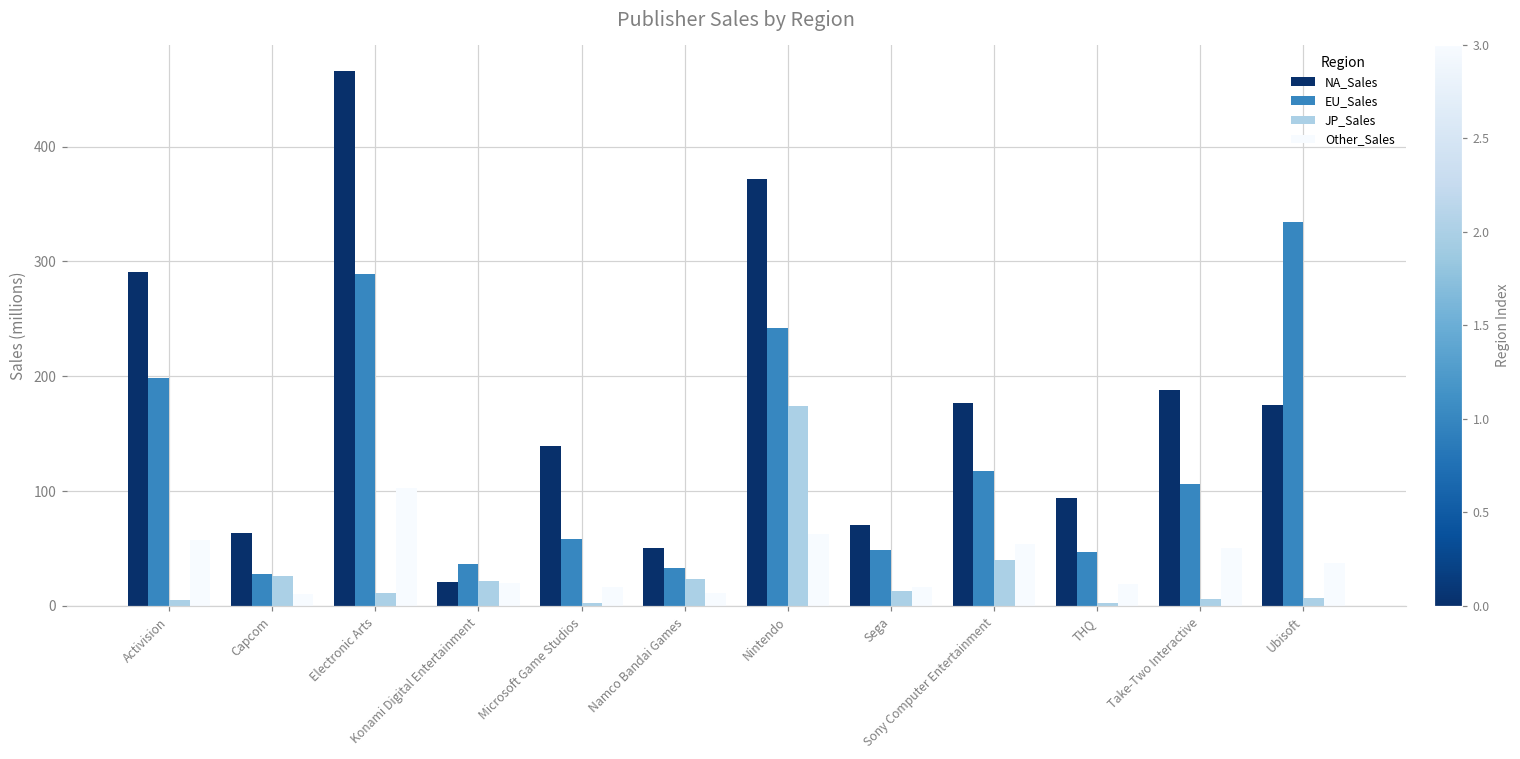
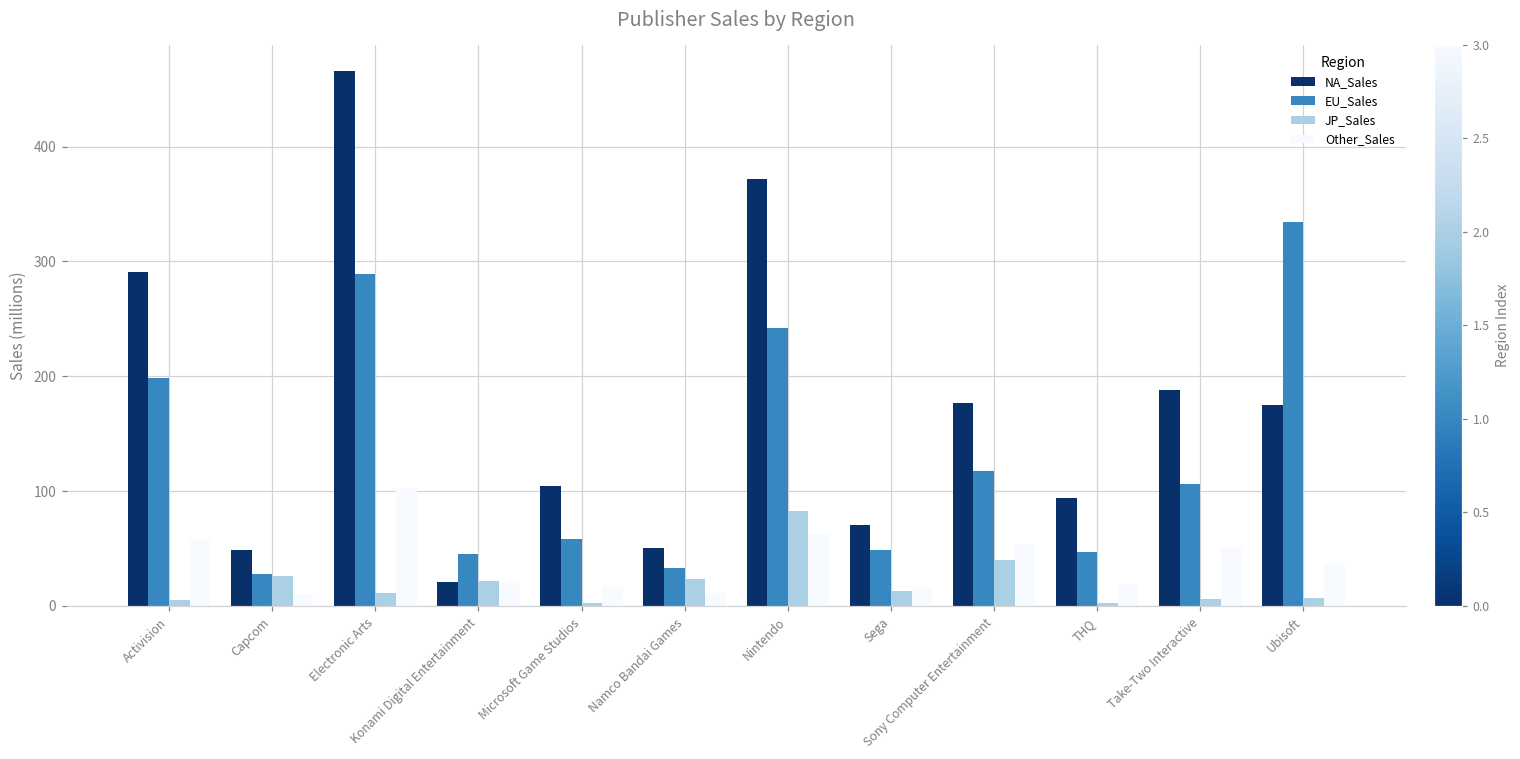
NA_Sales, Capcom: 63 -> 49
EU_Sales, Konami Digital Entertainment: 37 -> 45
NA_Sales, Microsoft Game Studios: 139 -> 104
JP_Sales, Nintendo: 174 -> 83
